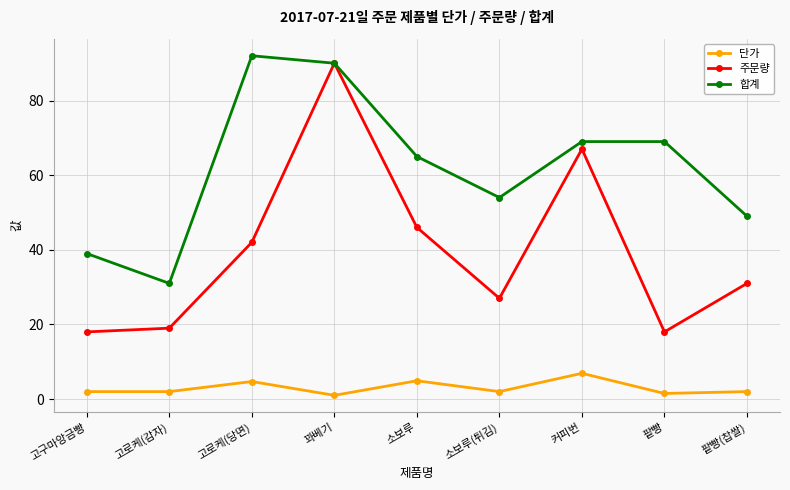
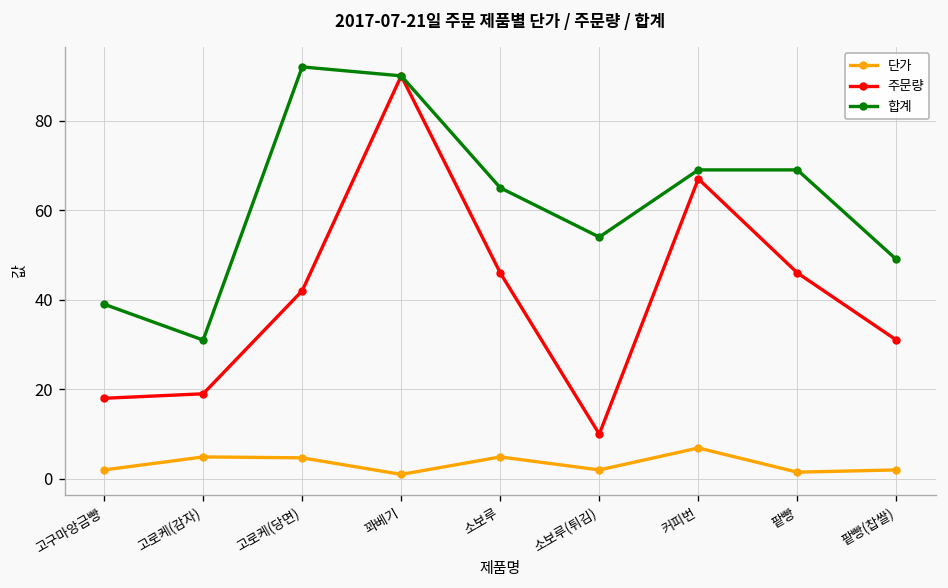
단가, 고로케(감자): 2 -> 5
주문량, 소보루(튀김): 27 -> 10
주문량, 팥빵: 18 -> 46
